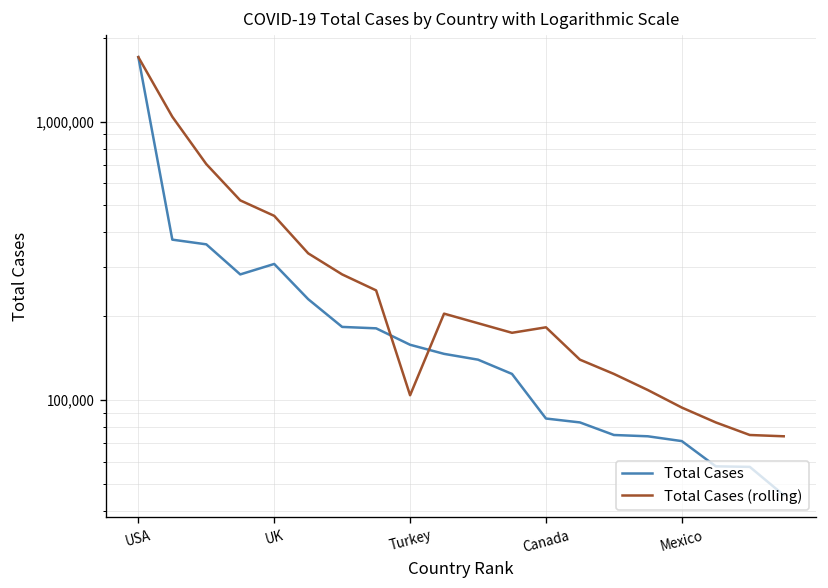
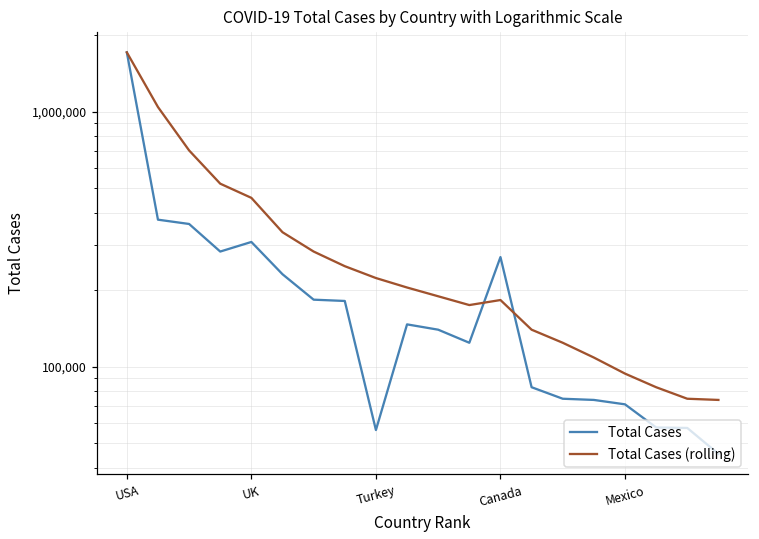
Total Cases, Turkey: 160,000 -> 56,000
Total Cases (rolling), Turkey: 100,000 -> 220,000
Total Cases, Canada: 86,000 -> 270,000
